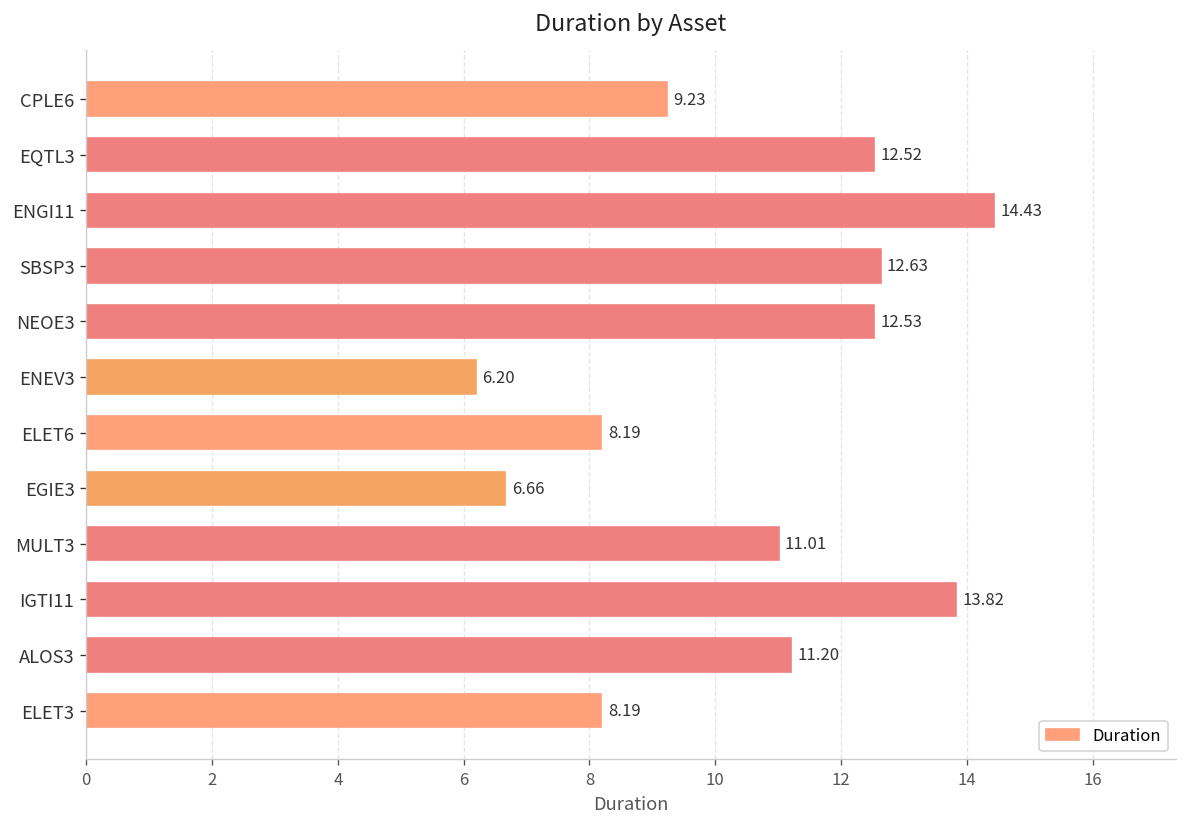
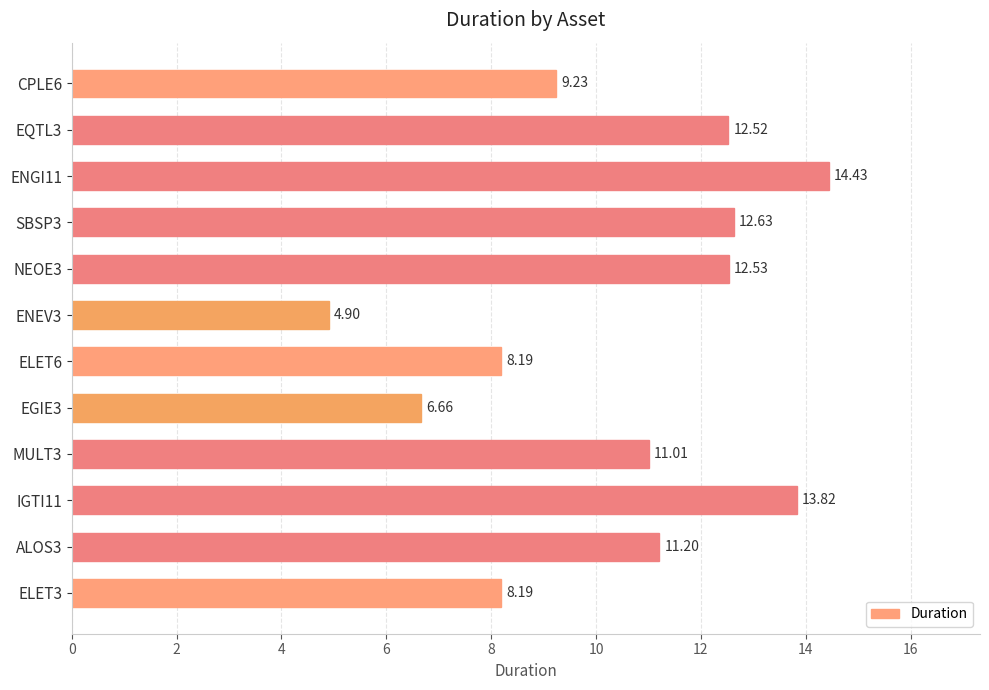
ENEV3: 6.20 -> 4.90
